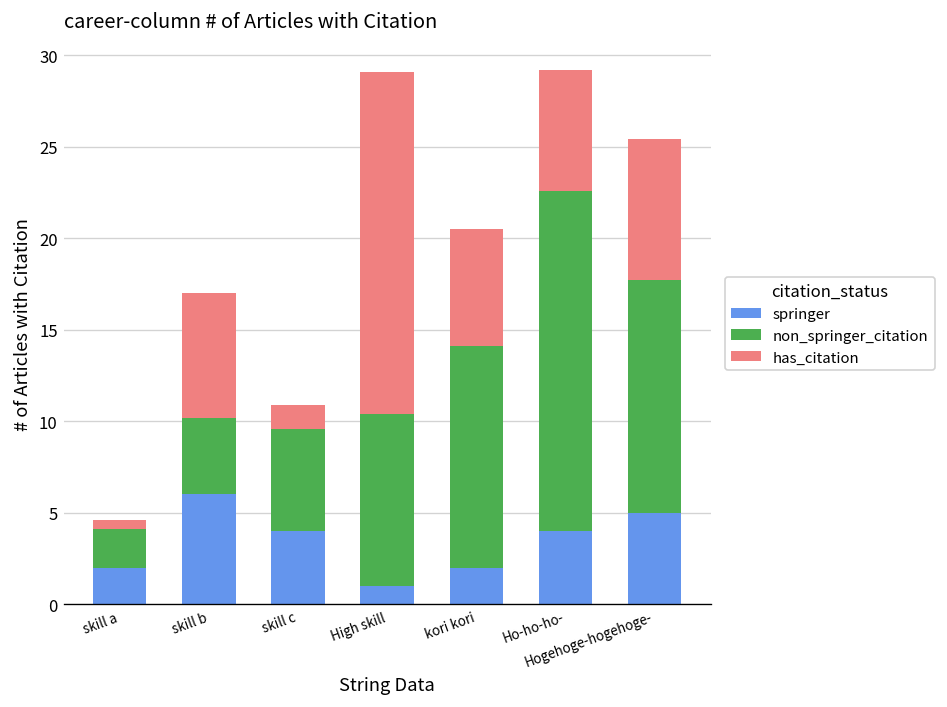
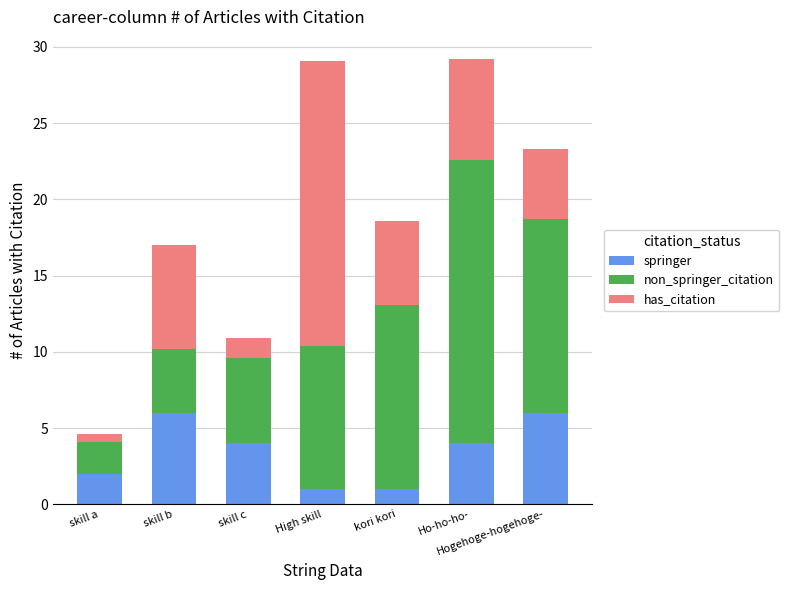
springer, kori kori: 2 -> 1
has_citation, kori kori: 6.4 -> 5.5
springer, Hogehoge-hogehoge-: 5 -> 6
has_citation, Hogehoge-hogehoge-: 7.7 -> 4.6
